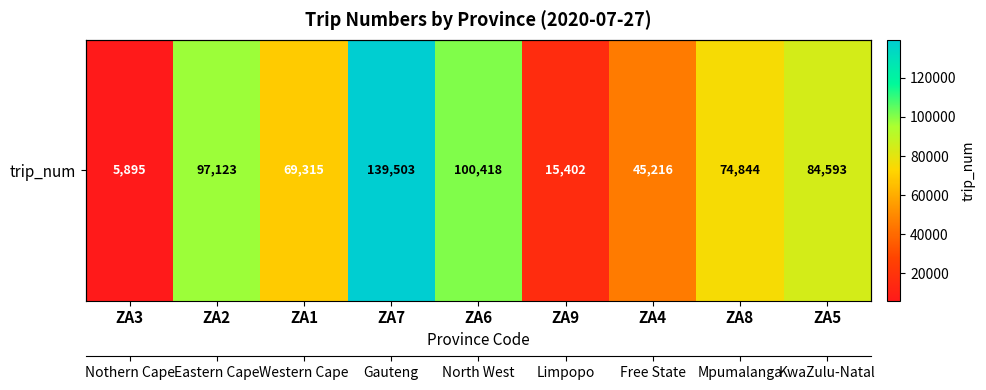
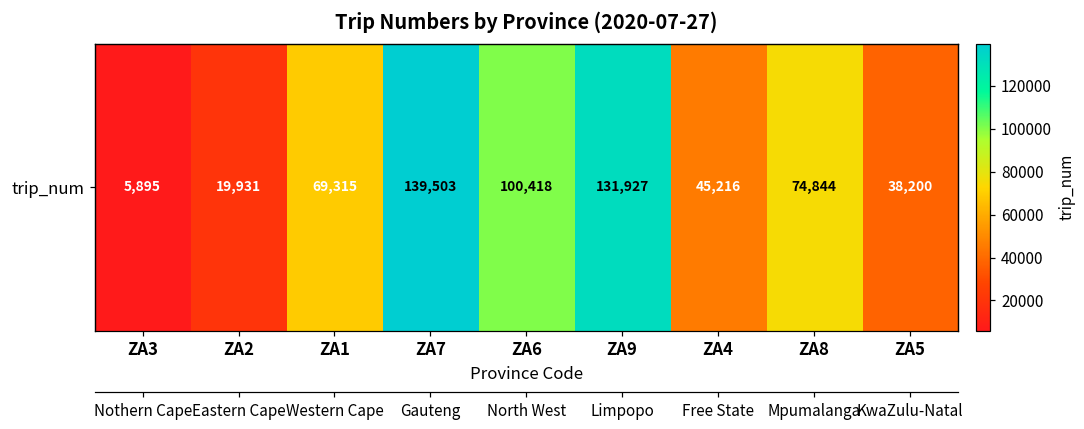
trip_num, ZA2: 97,123 -> 19,931
trip_num, ZA9: 15,402 -> 131,927
trip_num, ZA5: 84,593 -> 38,200
